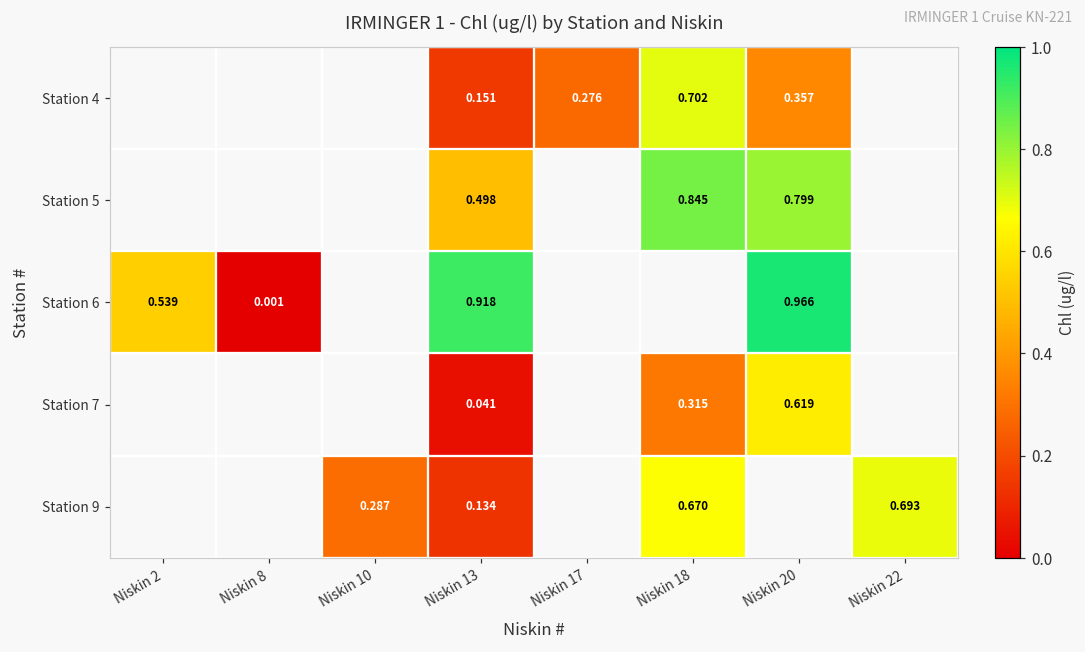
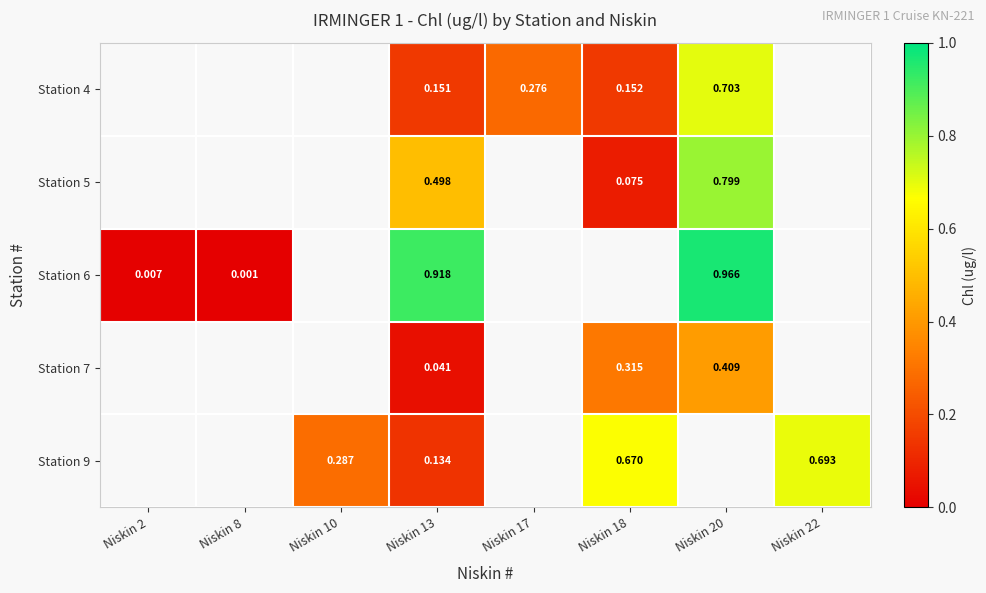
Station 4, Niskin 18: 0.702 -> 0.152
Station 4, Niskin 20: 0.357 -> 0.703
Station 5, Niskin 18: 0.845 -> 0.075
Station 6, Niskin 2: 0.539 -> 0.007
Station 7, Niskin 20: 0.619 -> 0.409
